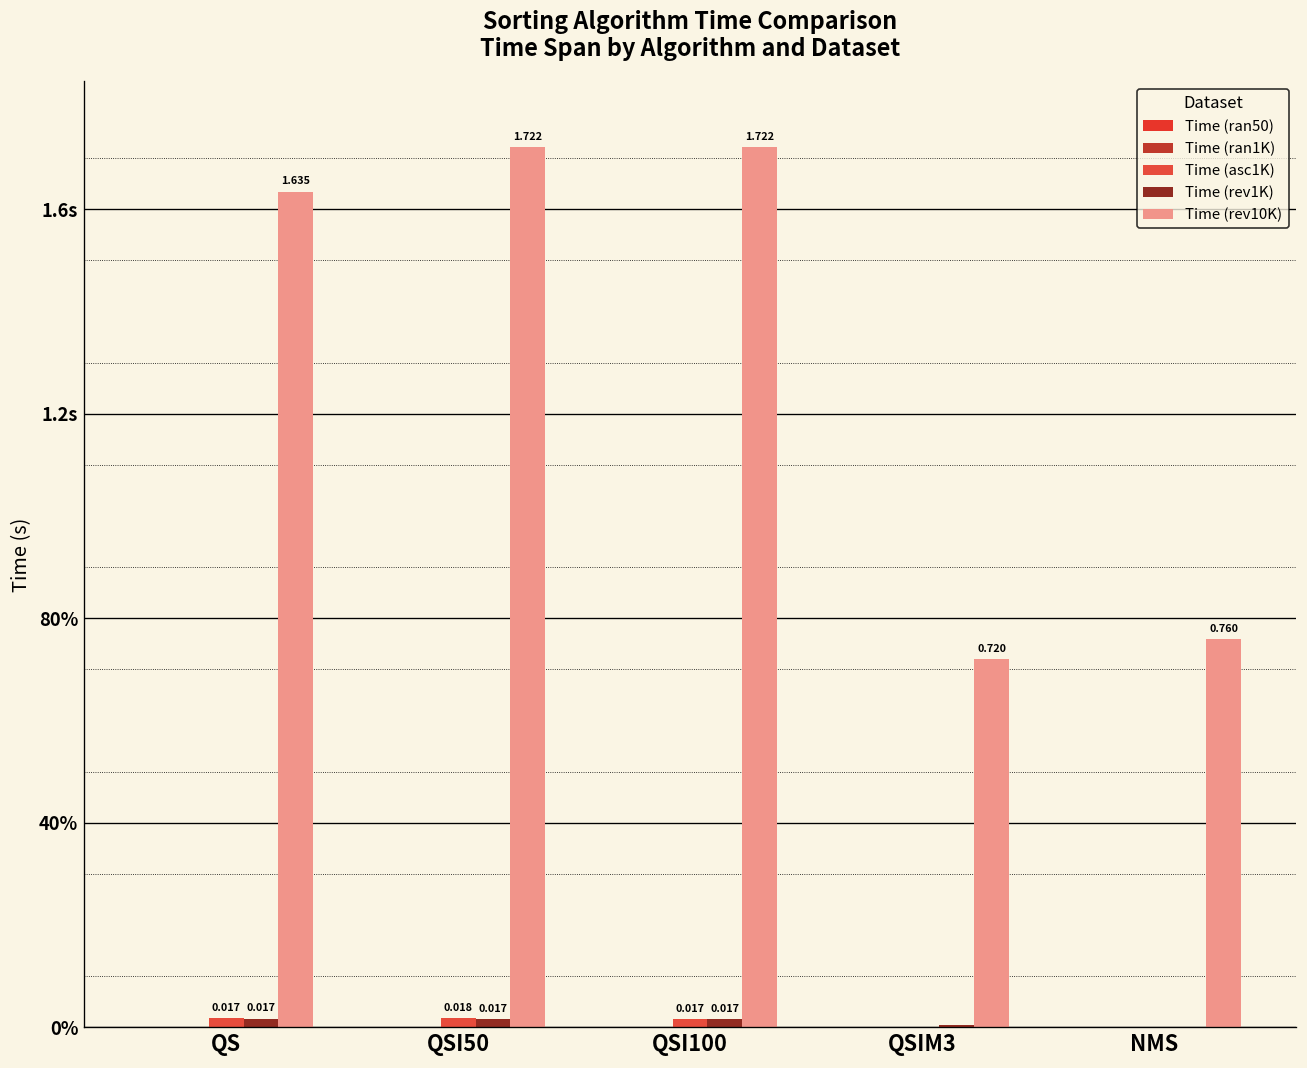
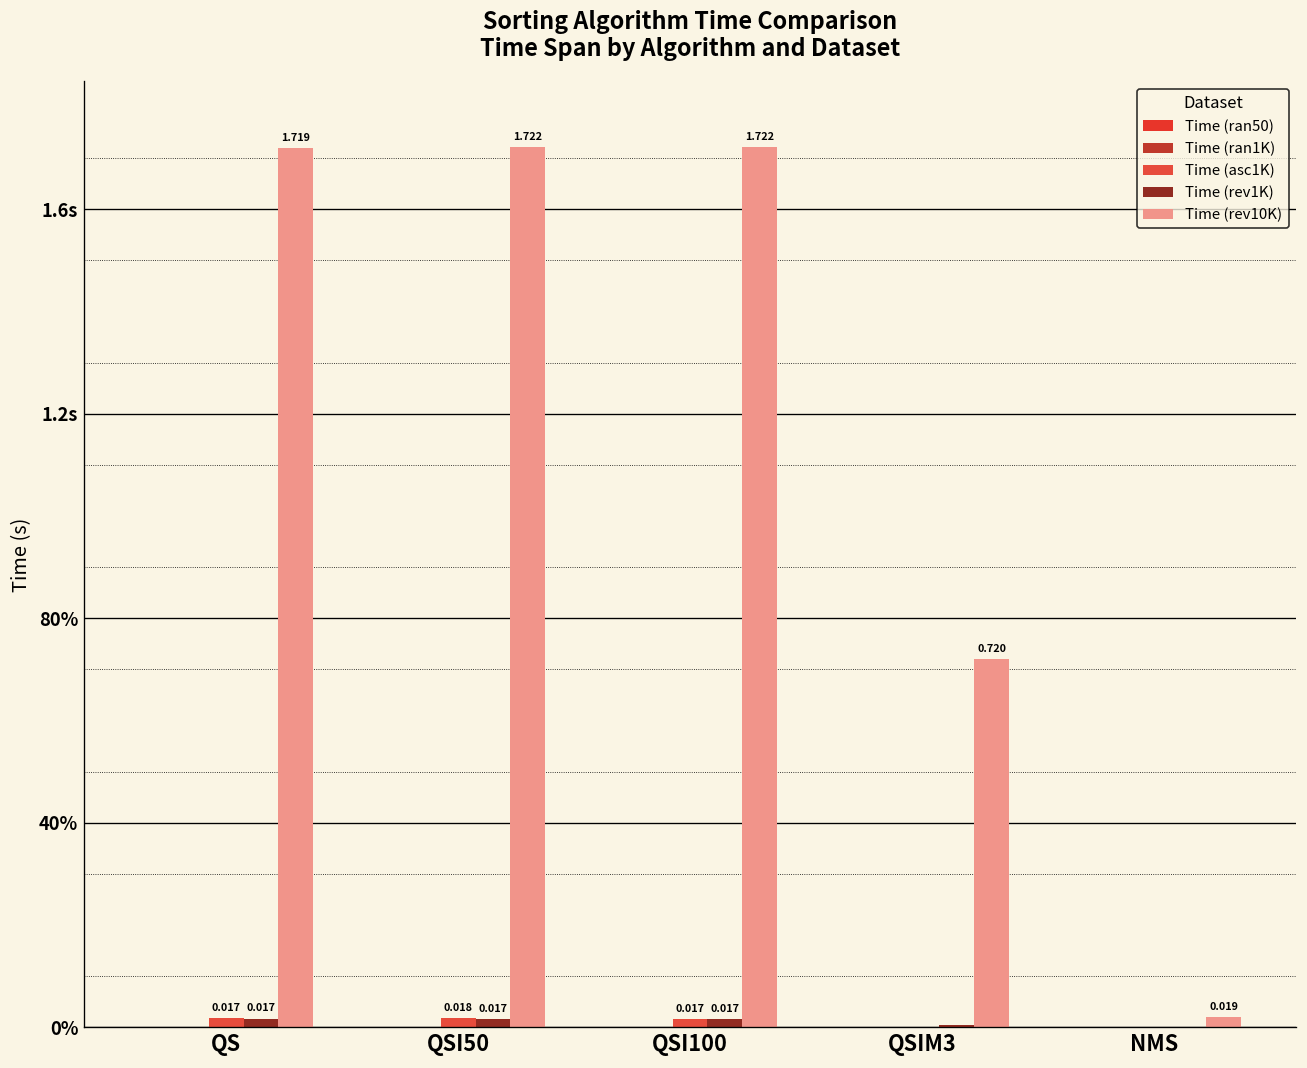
Time (rev10K), QS: 1.635 -> 1.719
Time (rev10K), NMS: 0.760 -> 0.019
